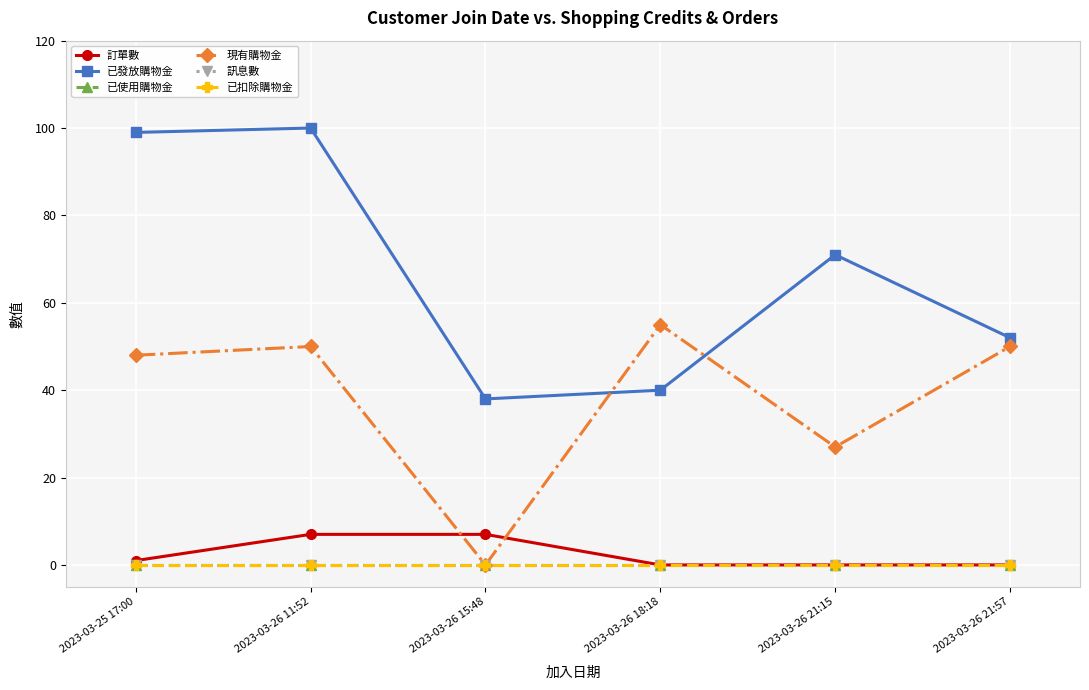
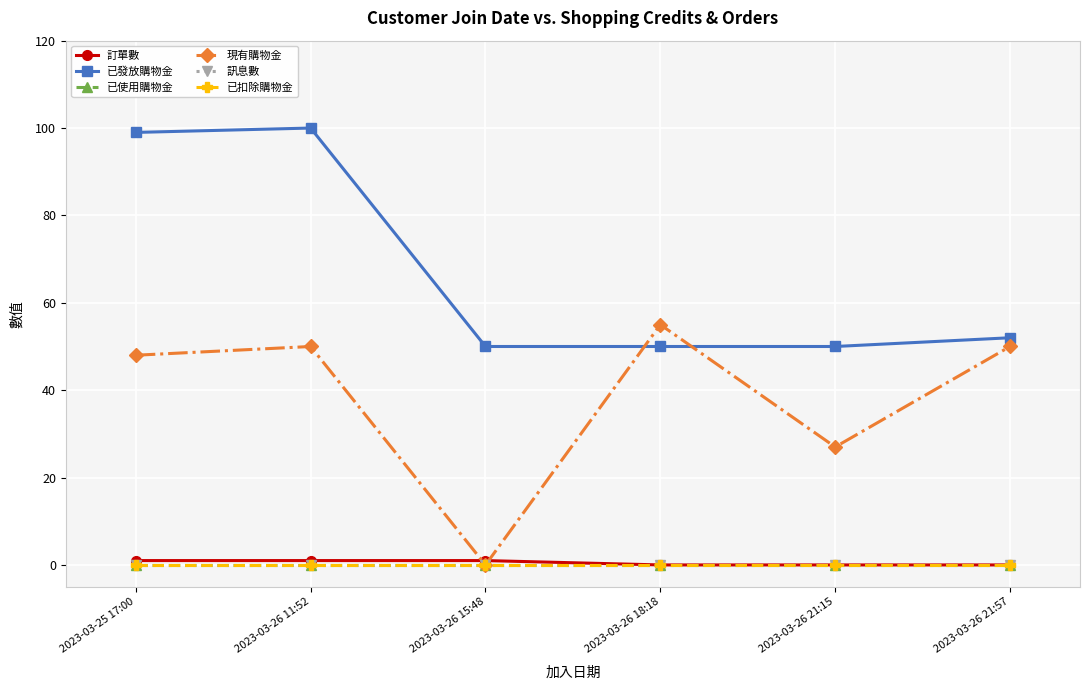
訂單數, 2023-03-26 11:52: 7 -> 1
訂單數, 2023-03-26 15:48: 7 -> 1
已發放購物金, 2023-03-26 15:48: 38 -> 50
已發放購物金, 2023-03-26 18:18: 40 -> 50
已發放購物金, 2023-03-26 21:15: 71 -> 50
